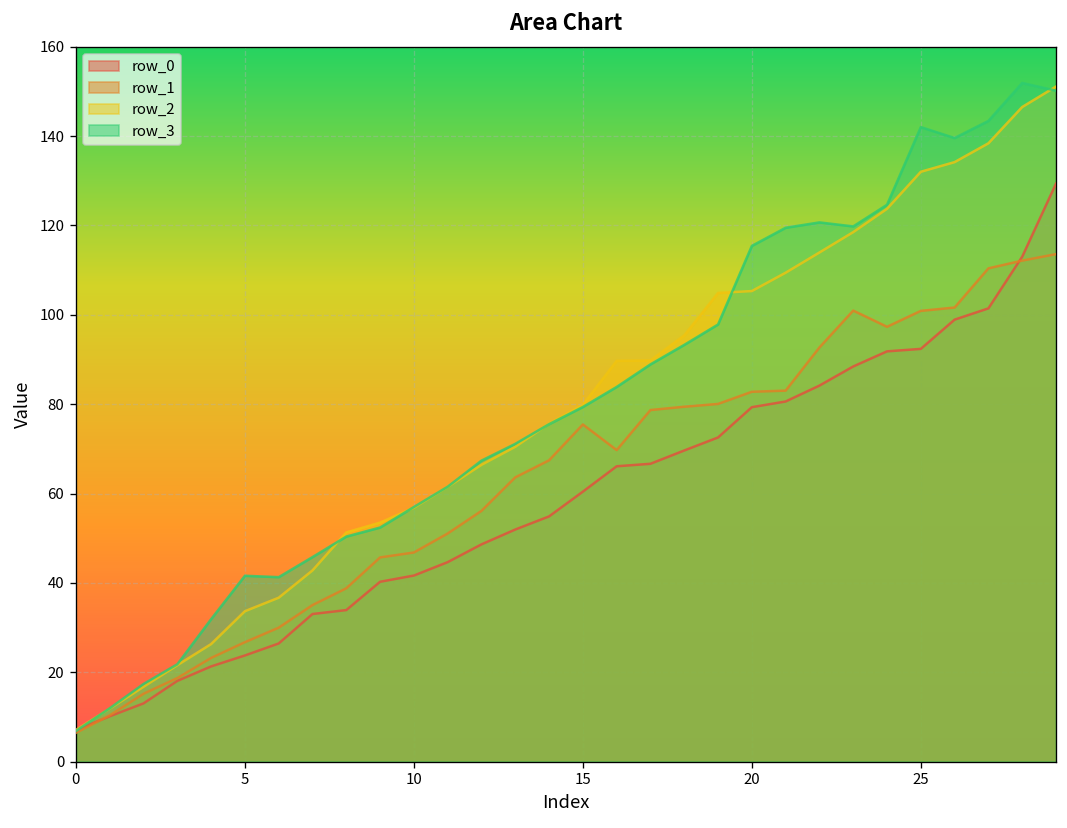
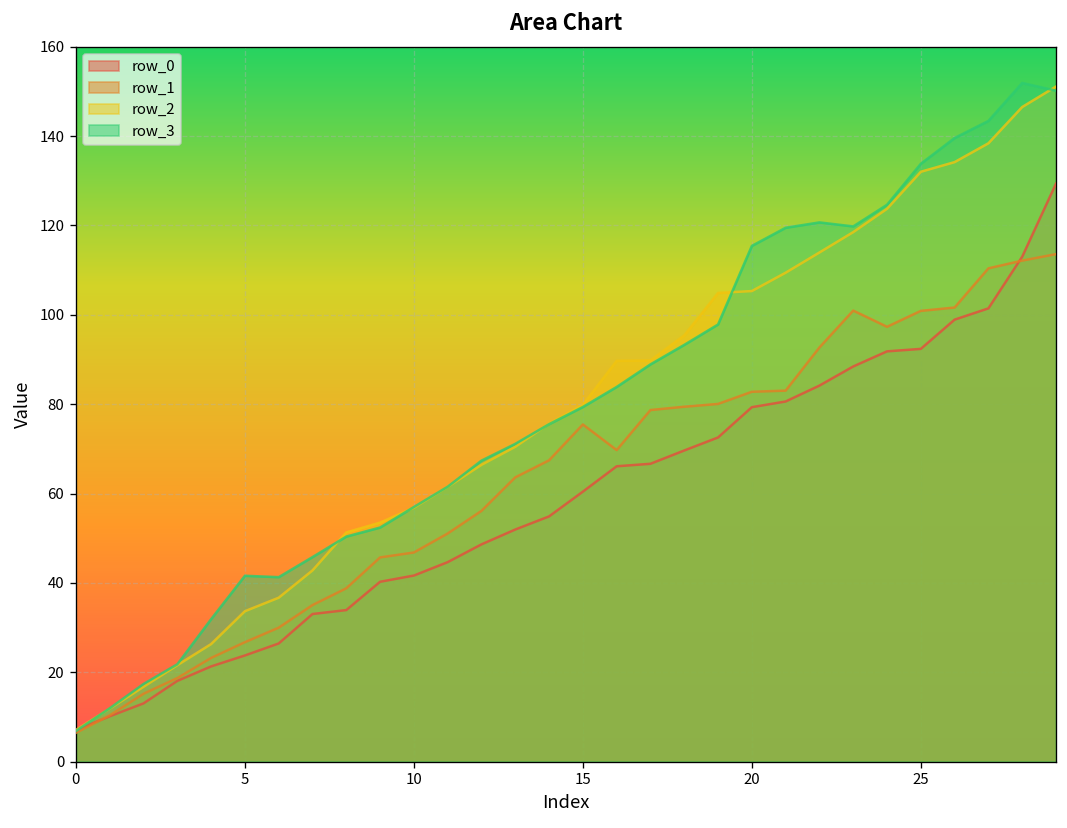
row_3, 25: 142 -> 134
